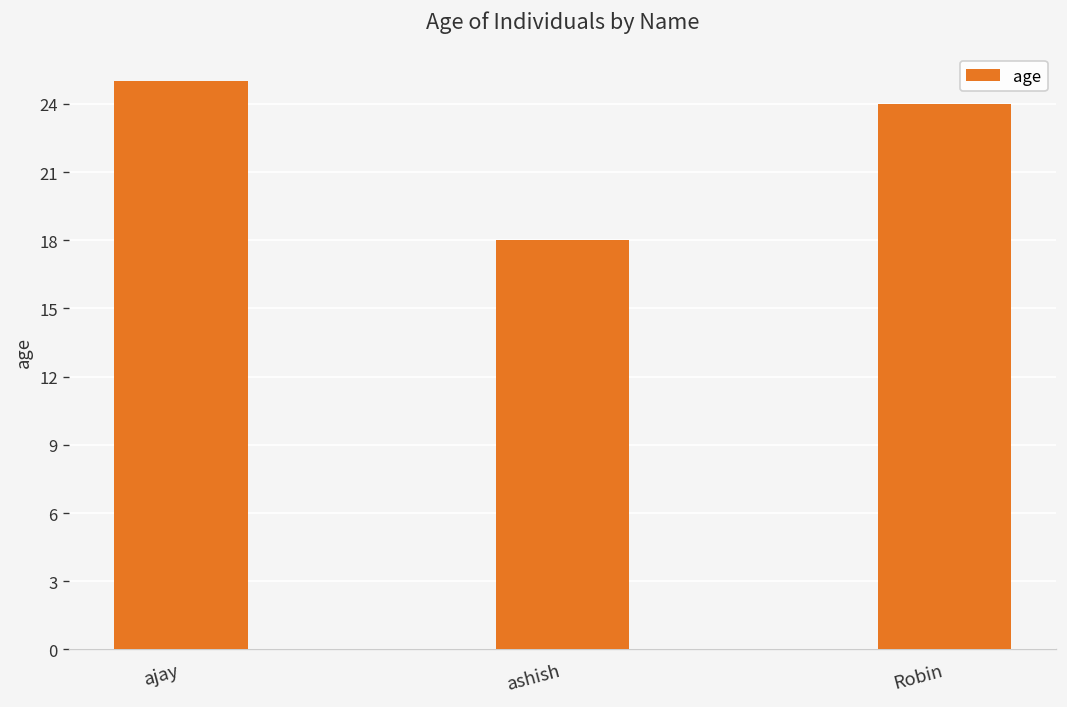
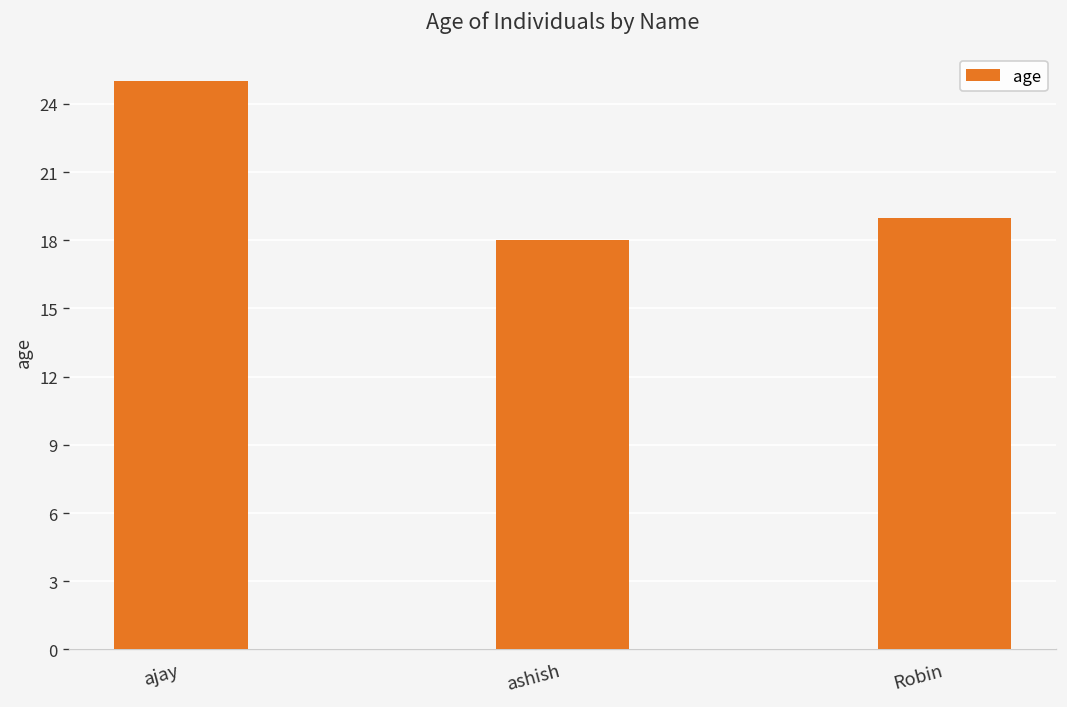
Robin: 24 -> 19
